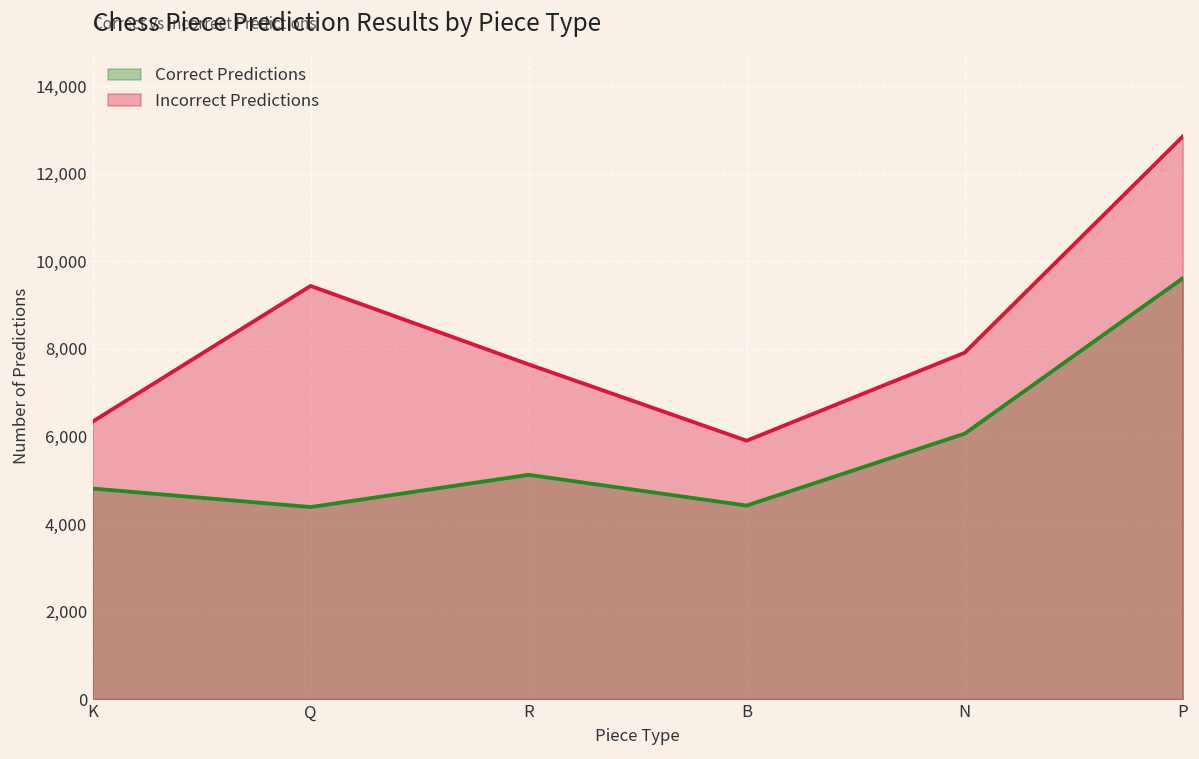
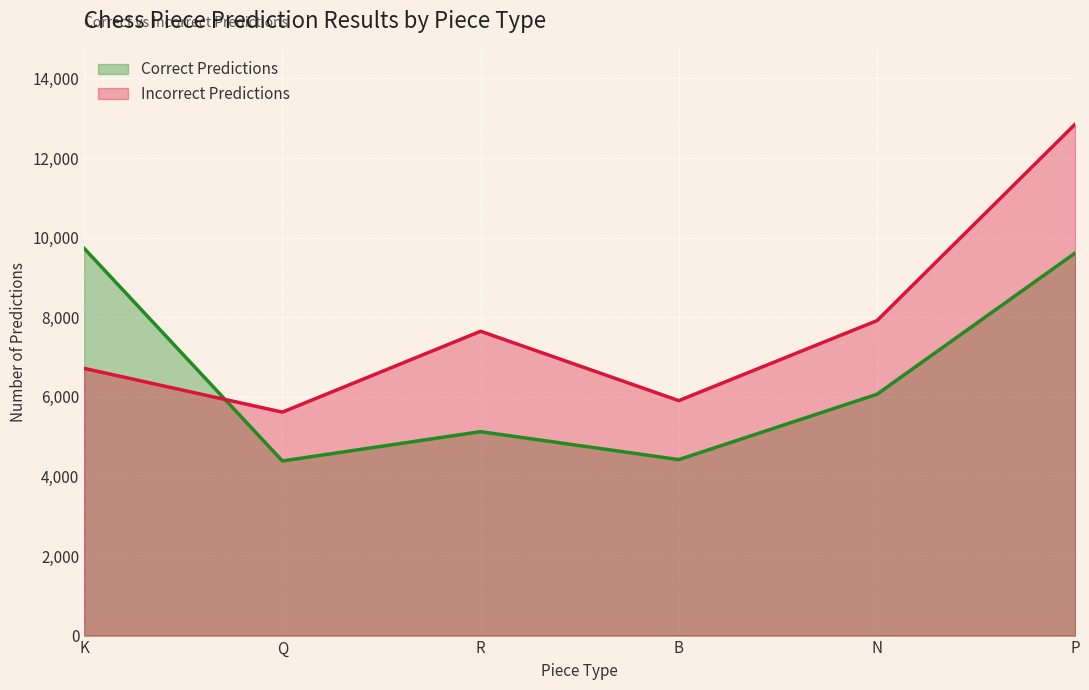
Correct Predictions, K: 4,800 -> 9,700
Incorrect Predictions, K: 6,300 -> 6,700
Incorrect Predictions, Q: 9,400 -> 5,600
